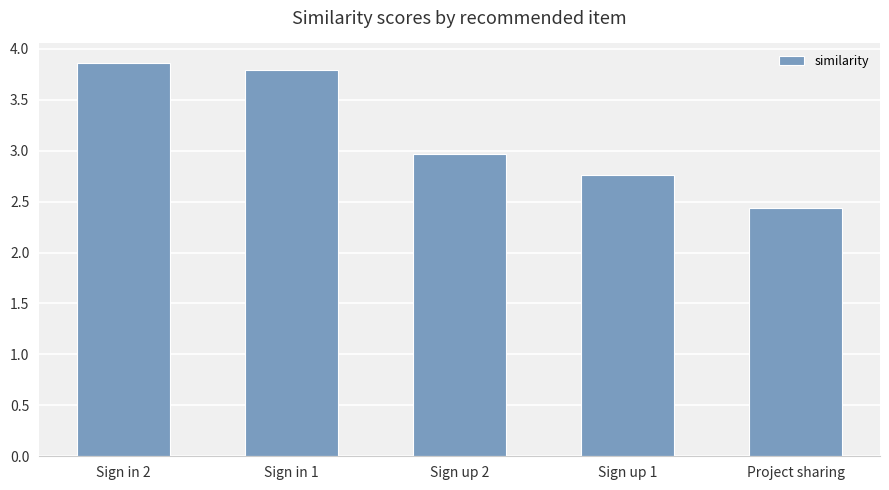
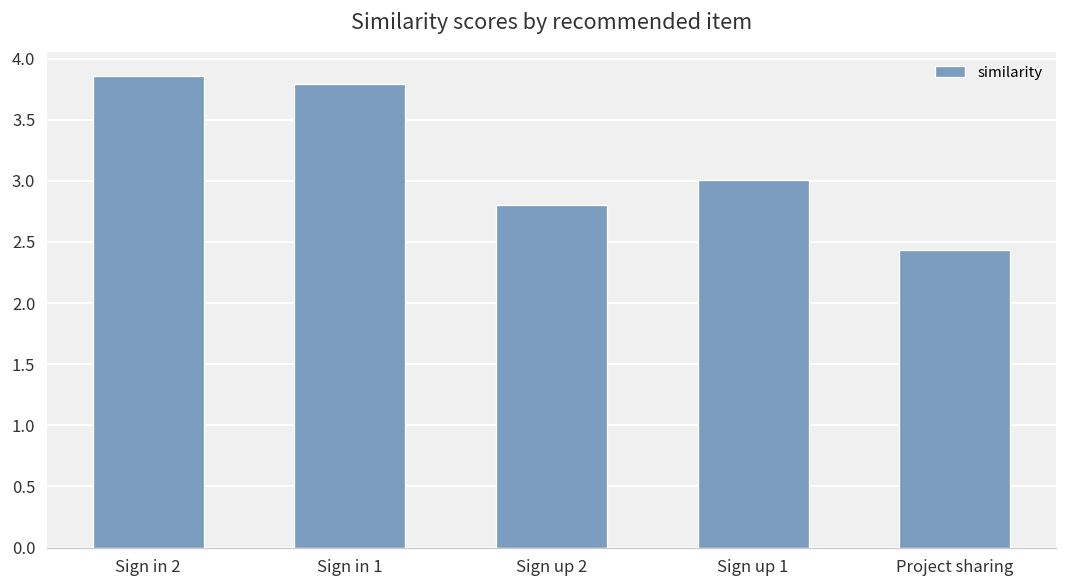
Sign up 2: 2.97 -> 2.80
Sign up 1: 2.76 -> 3.01
